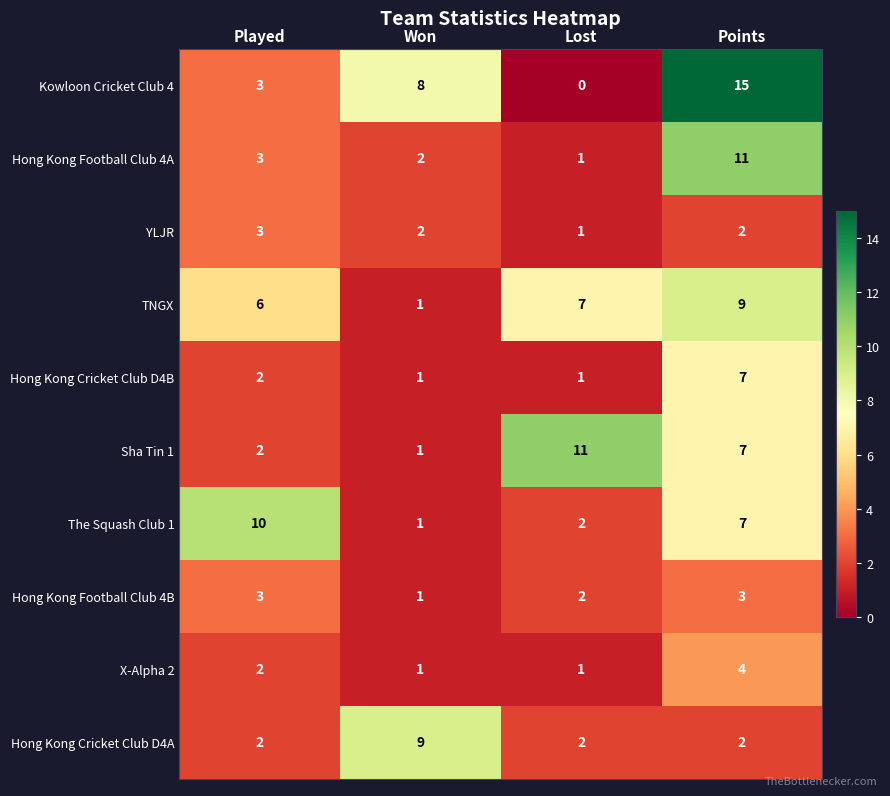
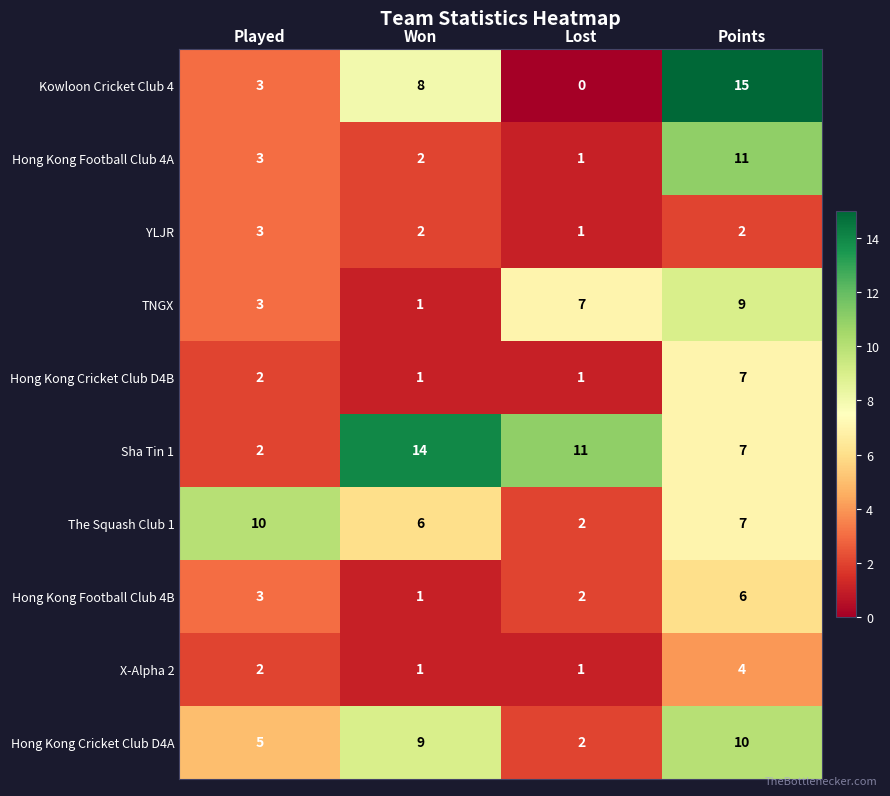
TNGX, Played: 6 -> 3
Sha Tin 1, Won: 1 -> 14
The Squash Club 1, Won: 1 -> 6
Hong Kong Football Club 4B, Points: 3 -> 6
Hong Kong Cricket Club D4A, Played: 2 -> 5
Hong Kong Cricket Club D4A, Points: 2 -> 10
